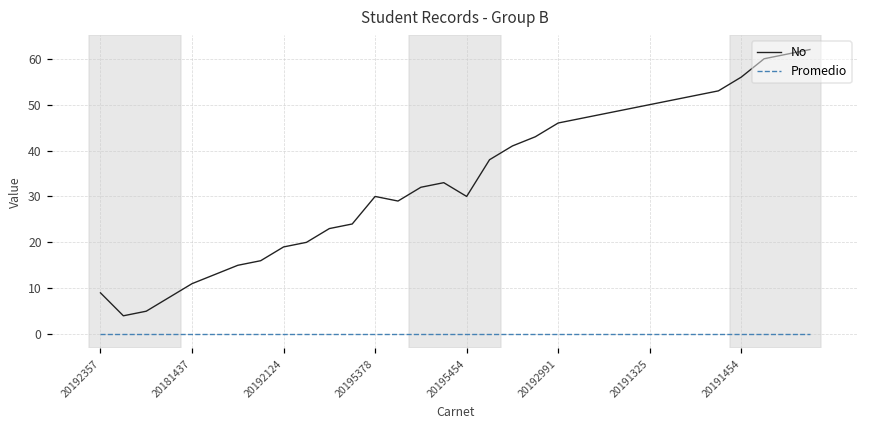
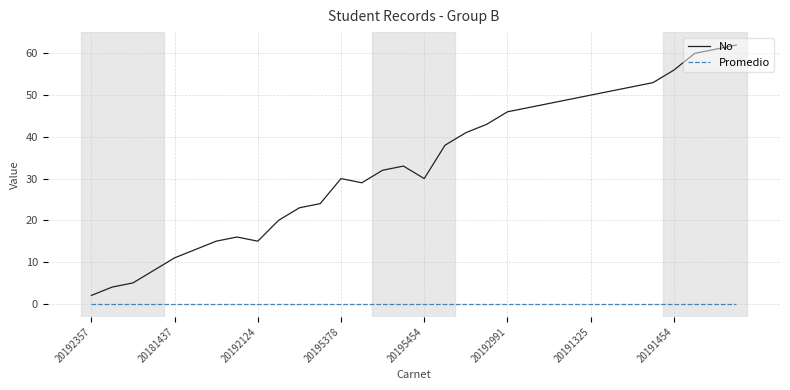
No, 20192357: 9 -> 2
No, 20192124: 19 -> 15
